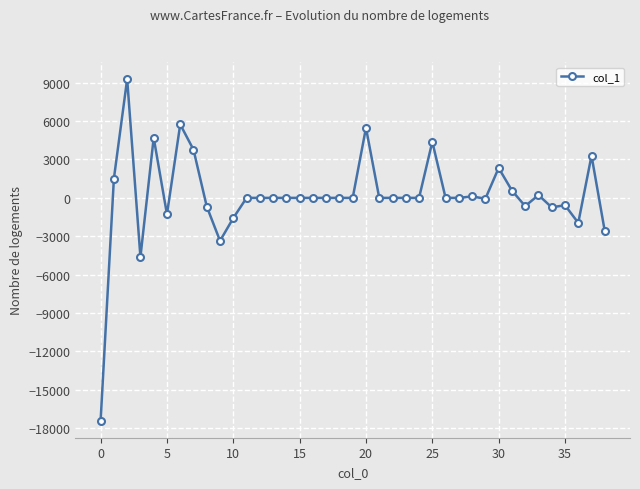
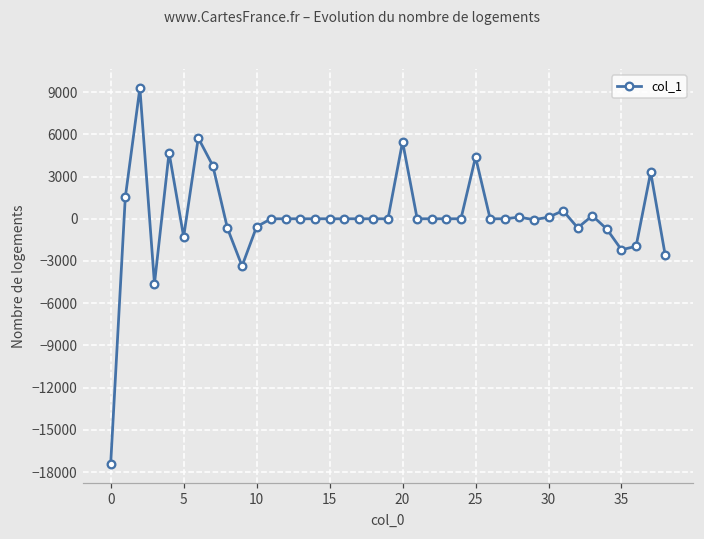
10: -1600 -> -600
30: 2300 -> 100
35: -600 -> -2200
